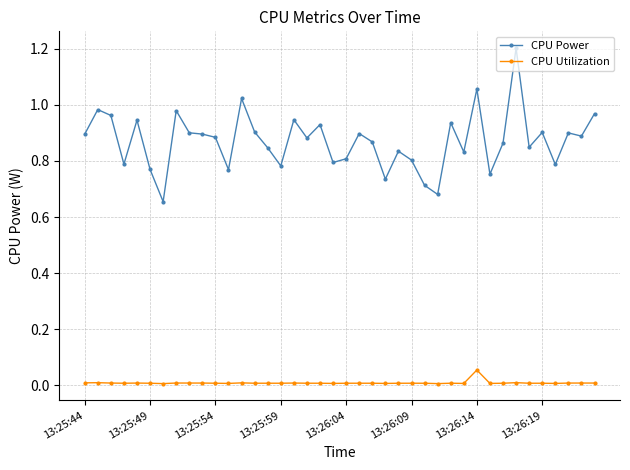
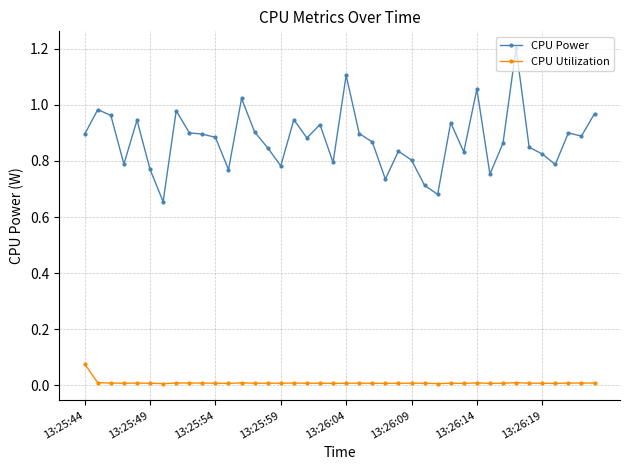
CPU Utilization, 13:25:44: 0.01 -> 0.08
CPU Power, 13:26:04: 0.81 -> 1.11
CPU Utilization, 13:26:14: 0.05 -> 0.01
CPU Power, 13:26:19: 0.90 -> 0.83
